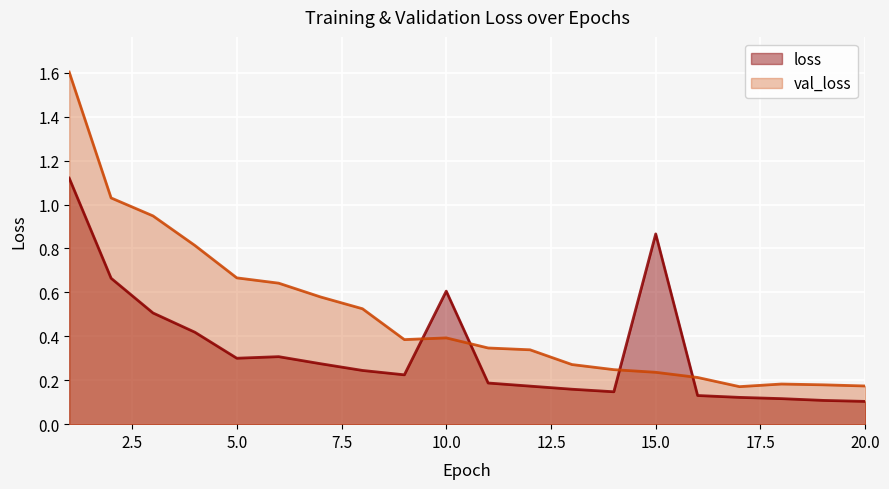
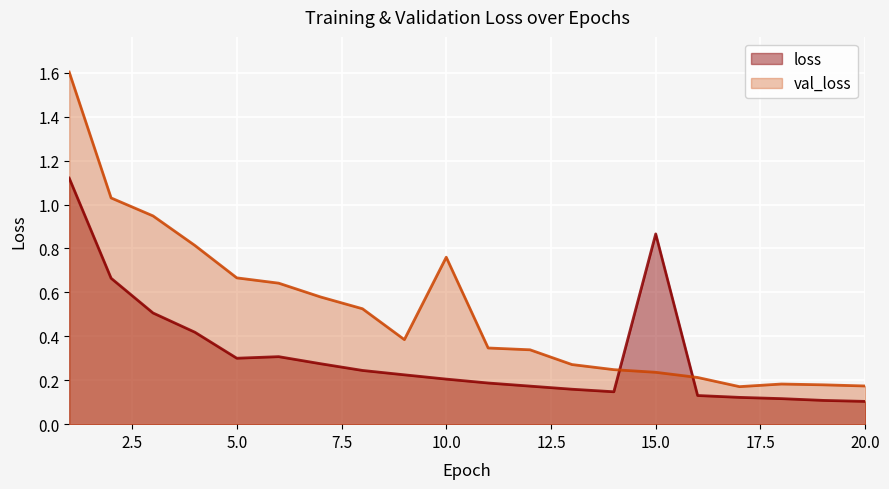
loss, 10.0: 0.61 -> 0.21
val_loss, 10.0: 0.39 -> 0.76
